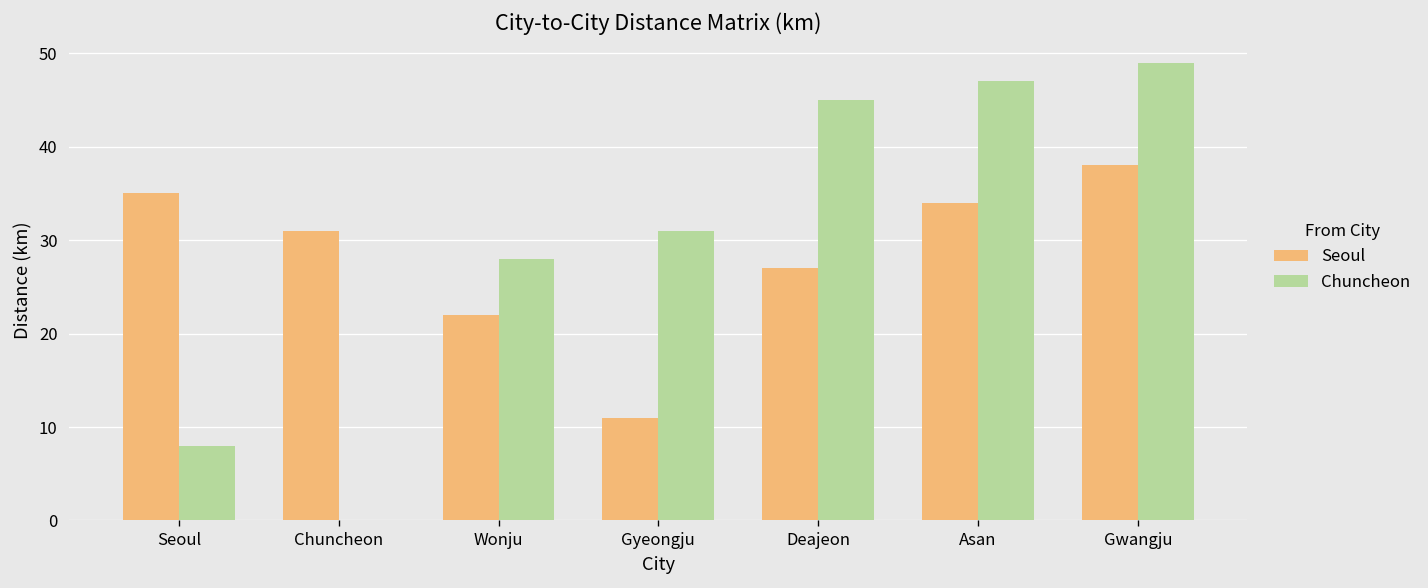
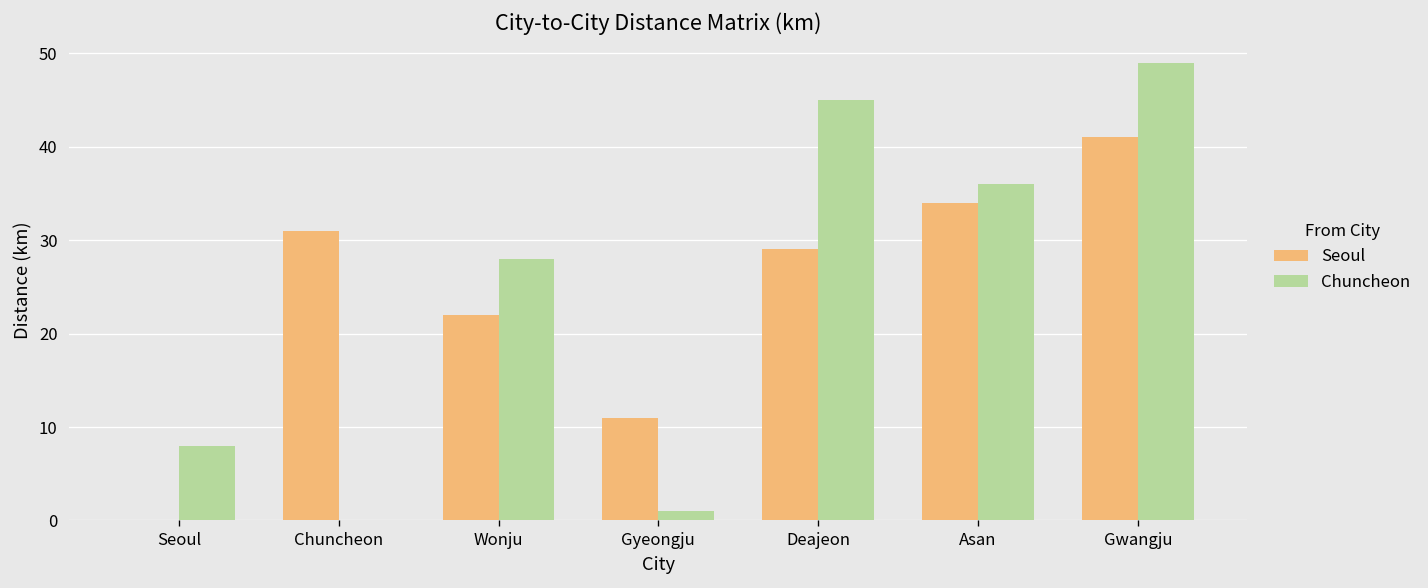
Seoul, Seoul: 35 -> 0
Chuncheon, Gyeongju: 31 -> 1
Seoul, Deajeon: 27 -> 29
Chuncheon, Asan: 47 -> 36
Seoul, Gwangju: 38 -> 41
